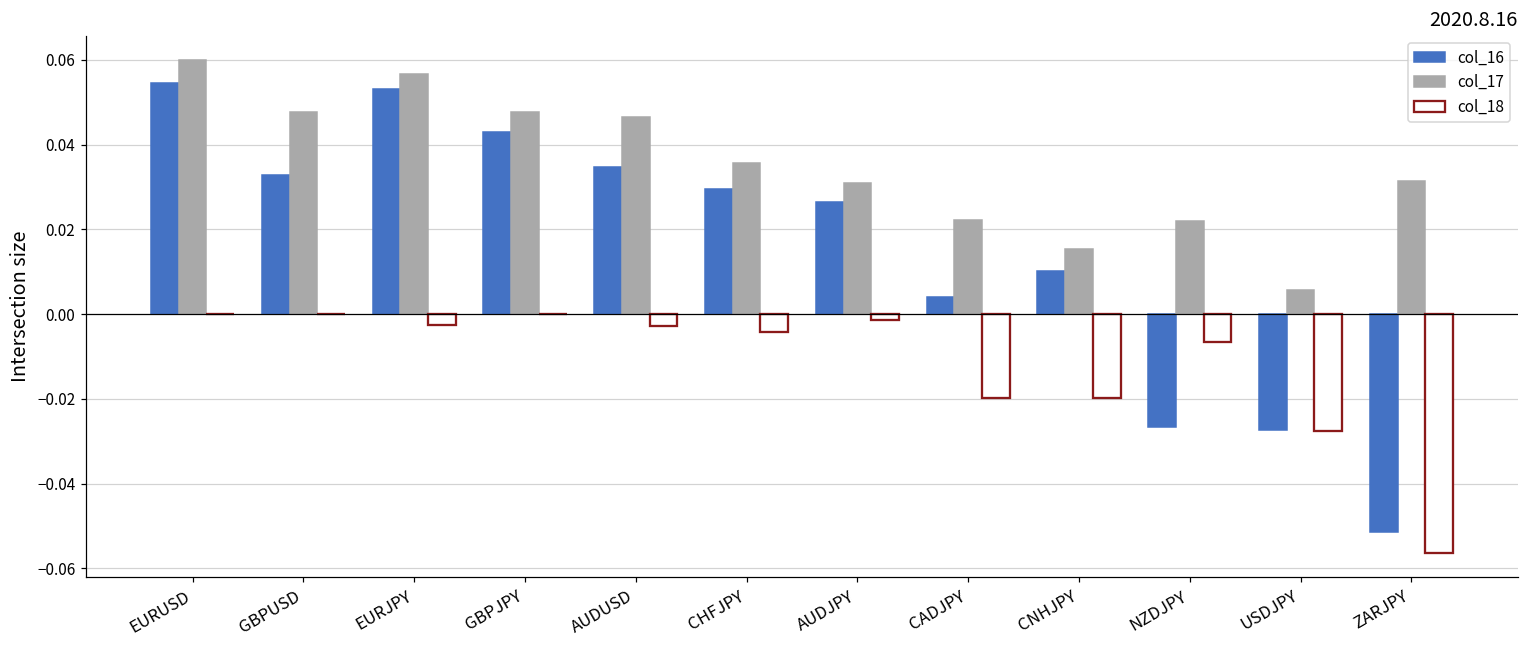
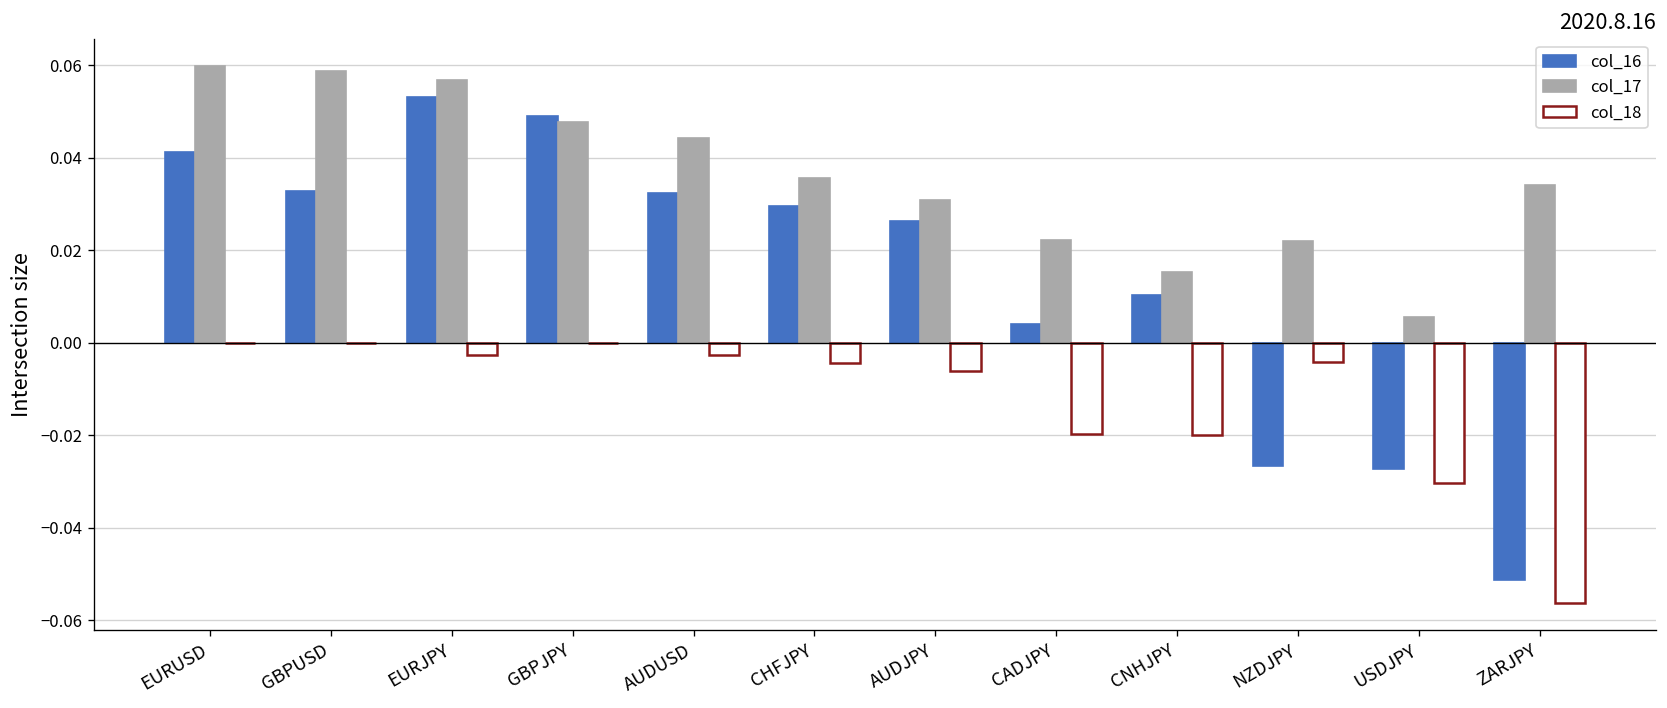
col_16, EURUSD: 0.055 -> 0.041
col_17, GBPUSD: 0.048 -> 0.059
col_16, GBPJPY: 0.043 -> 0.049
col_16, AUDUSD: 0.035 -> 0.032
col_17, AUDUSD: 0.046 -> 0.044
col_18, AUDJPY: -0.001 -> -0.006
col_18, NZDJPY: -0.007 -> -0.004
col_18, USDJPY: -0.028 -> -0.030
col_17, ZARJPY: 0.032 -> 0.034
